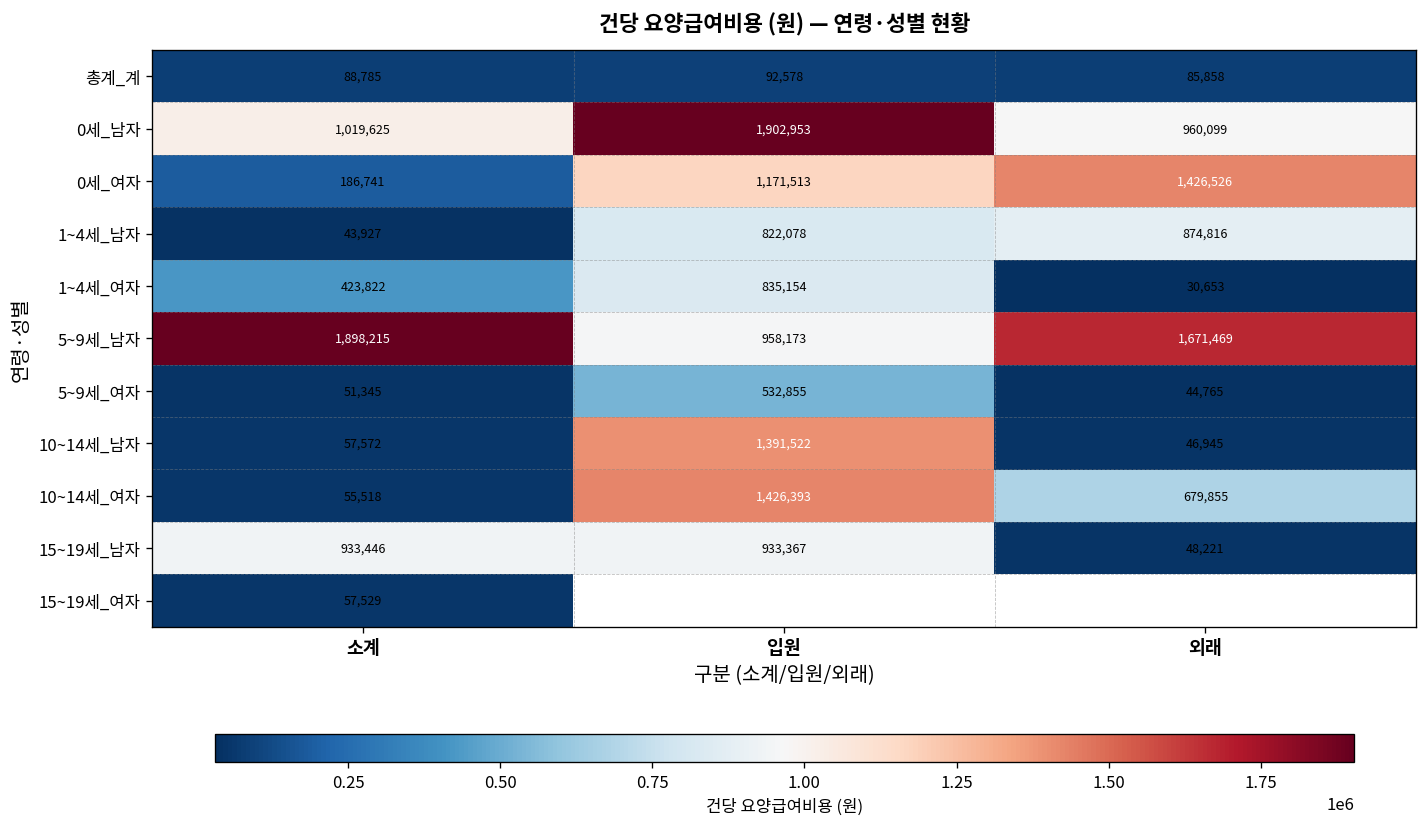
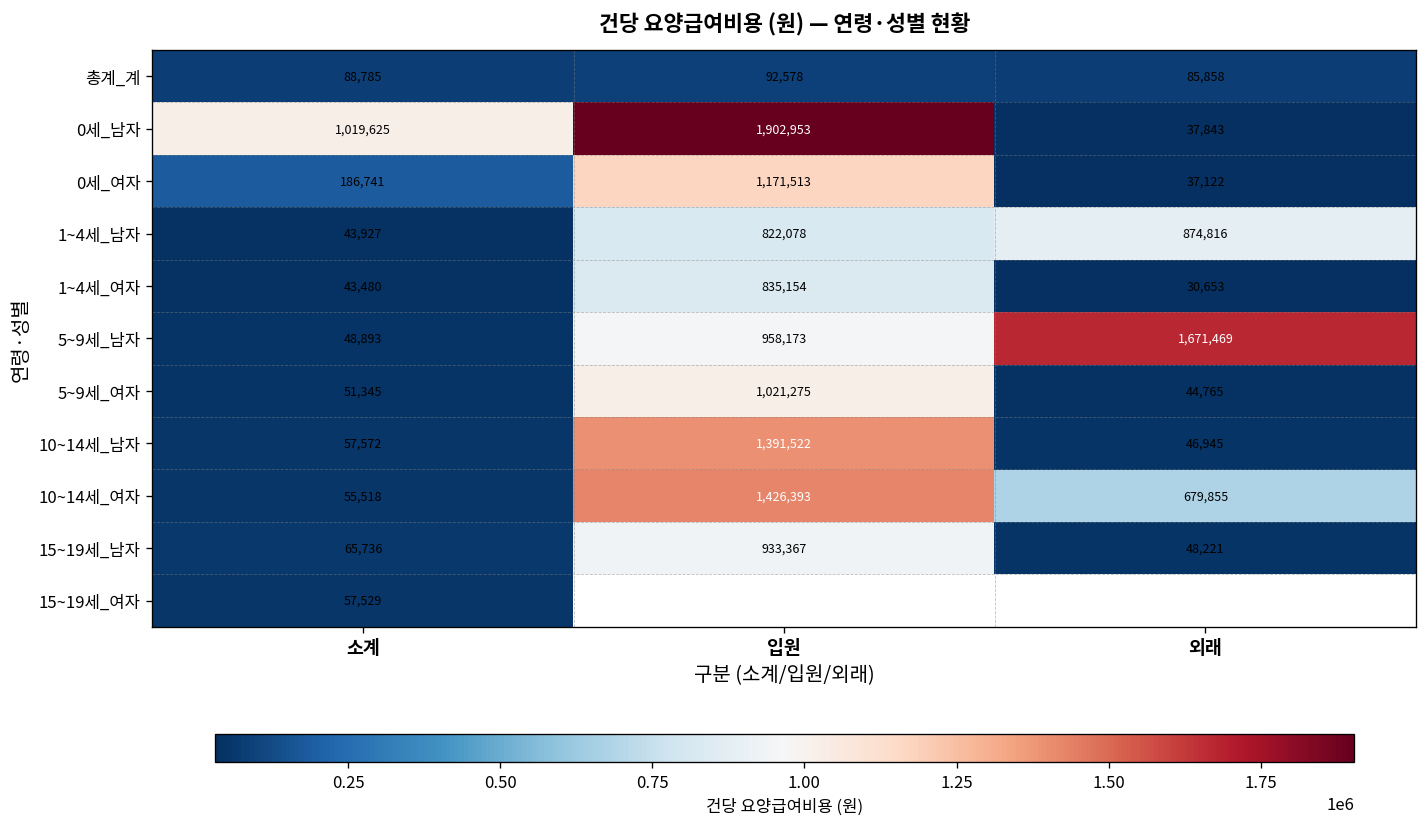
0세_남자, 외래: 960,099 -> 37,843
0세_여자, 외래: 1,426,526 -> 37,122
1~4세_여자, 소계: 423,822 -> 43,480
5~9세_남자, 소계: 1,898,215 -> 48,893
5~9세_여자, 입원: 532,855 -> 1,021,275
15~19세_남자, 소계: 933,446 -> 65,736
